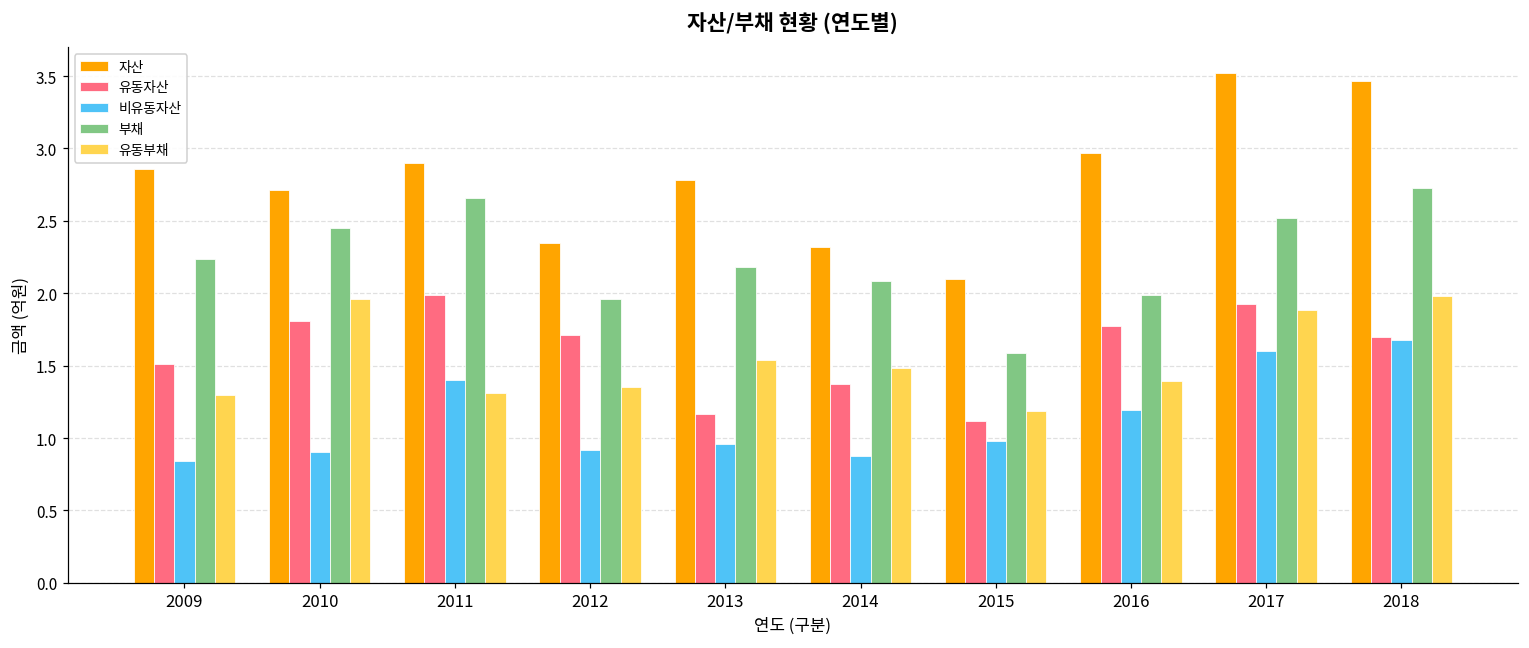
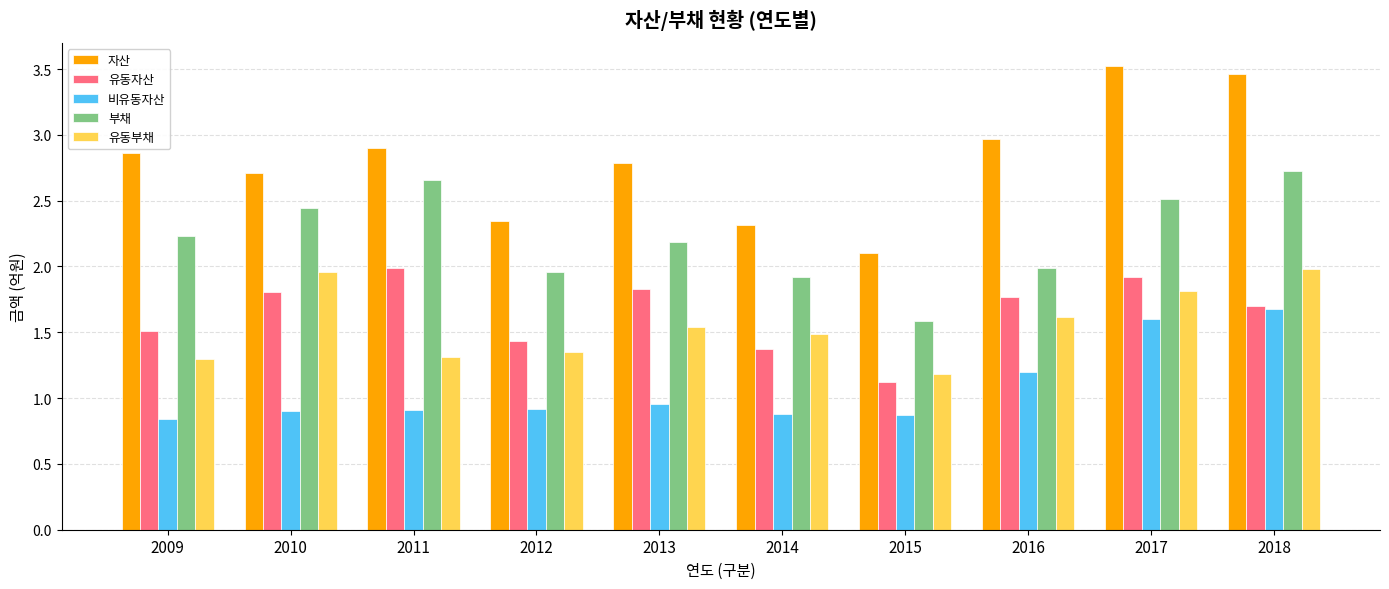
비유동자산, 2011: 1.40 -> 0.91
유동자산, 2012: 1.71 -> 1.43
유동자산, 2013: 1.16 -> 1.83
부채, 2014: 2.08 -> 1.92
비유동자산, 2015: 0.98 -> 0.87
유동부채, 2016: 1.39 -> 1.62
유동부채, 2017: 1.88 -> 1.82
